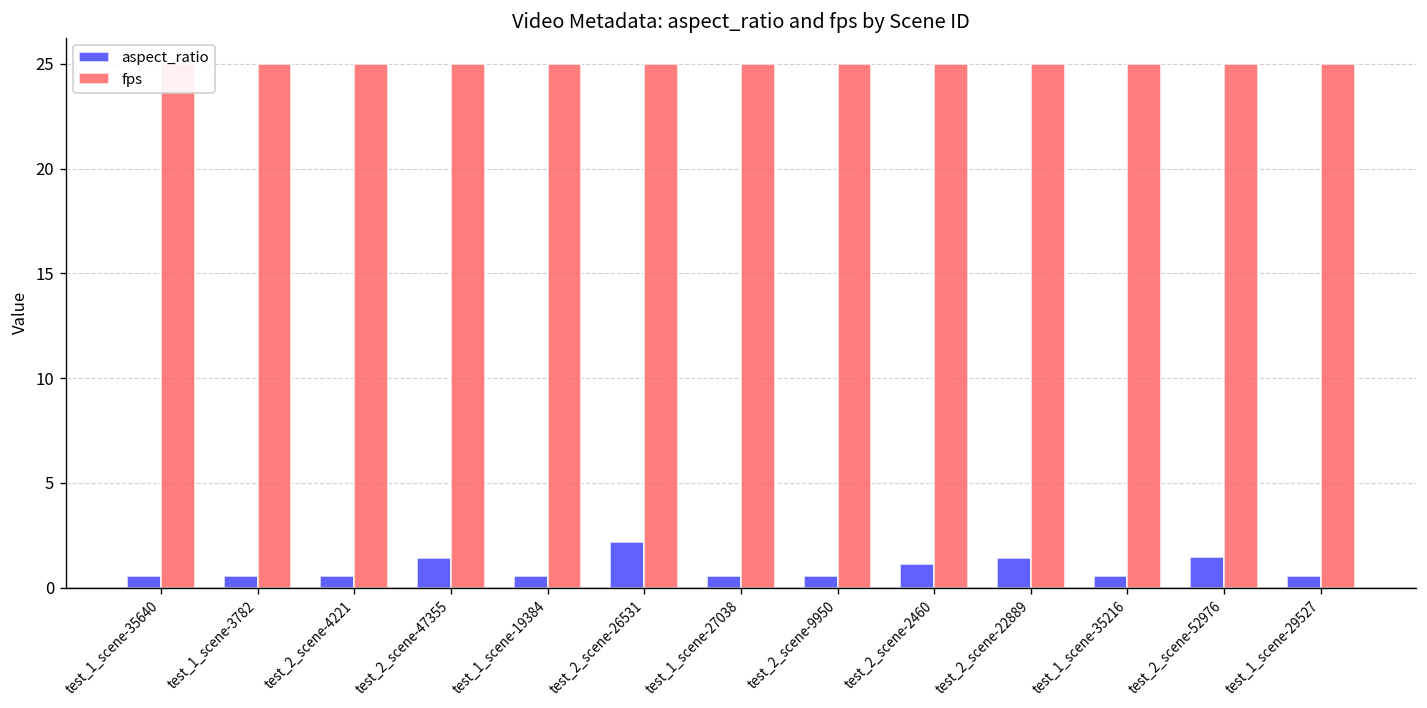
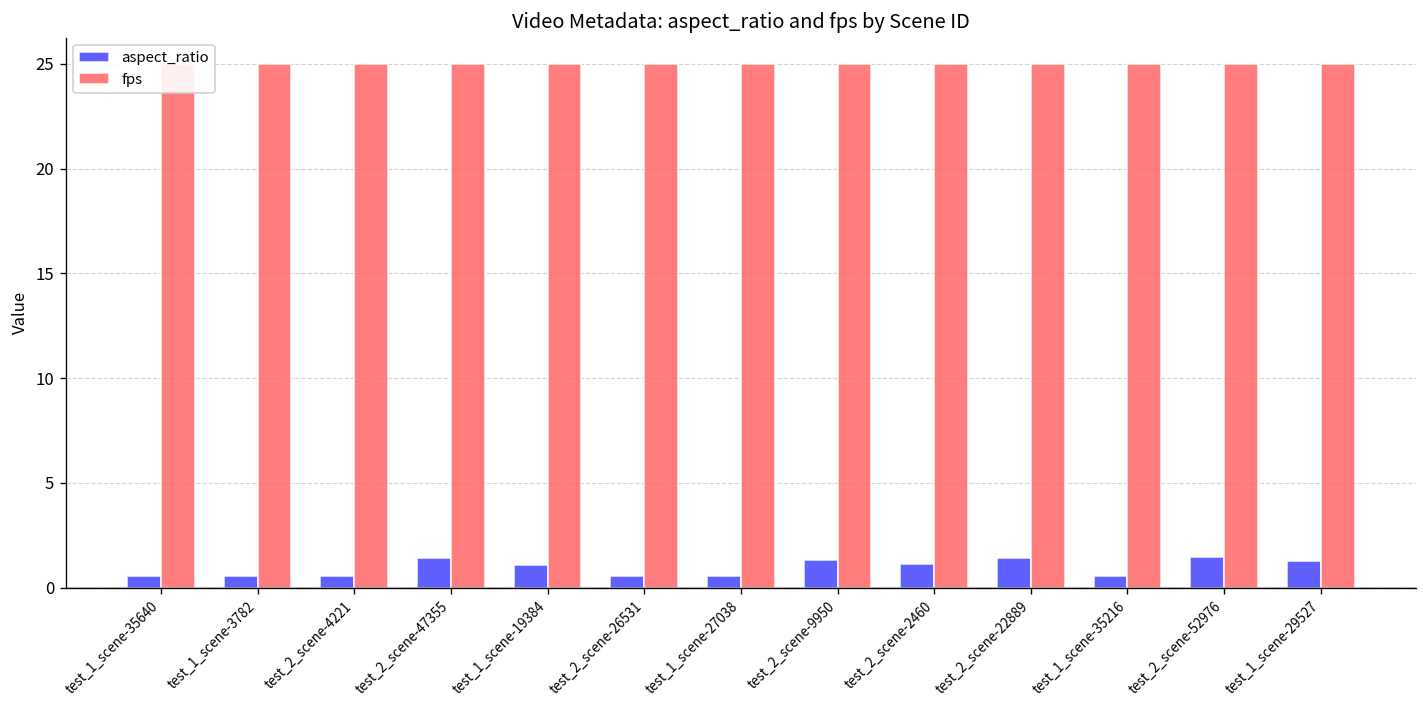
aspect_ratio, test_1_scene-19384: 0.6 -> 1.1
aspect_ratio, test_2_scene-26531: 2.2 -> 0.6
aspect_ratio, test_2_scene-9950: 0.6 -> 1.3
aspect_ratio, test_1_scene-29527: 0.6 -> 1.3
